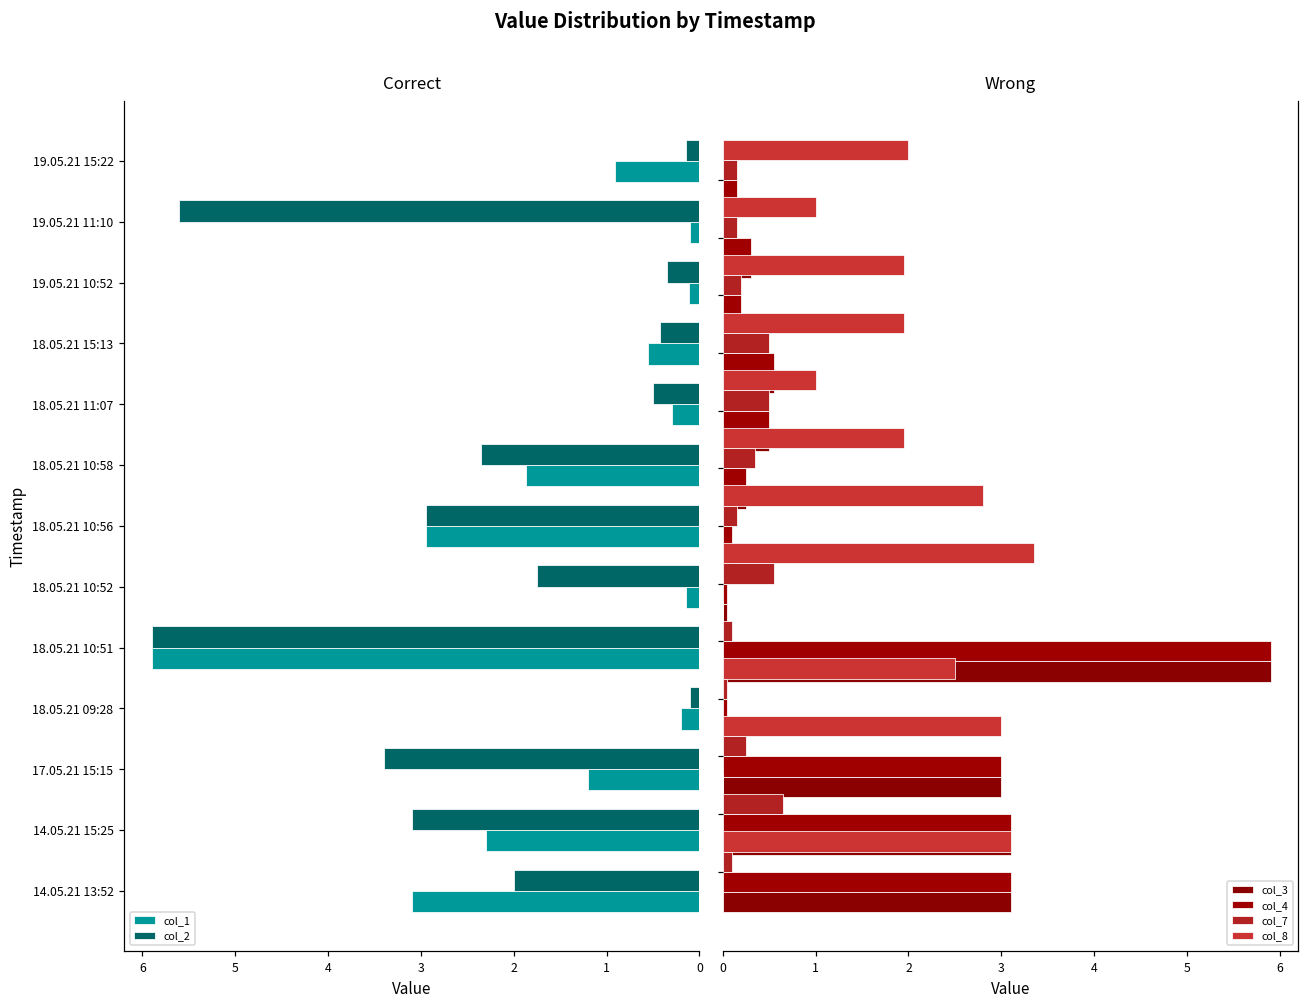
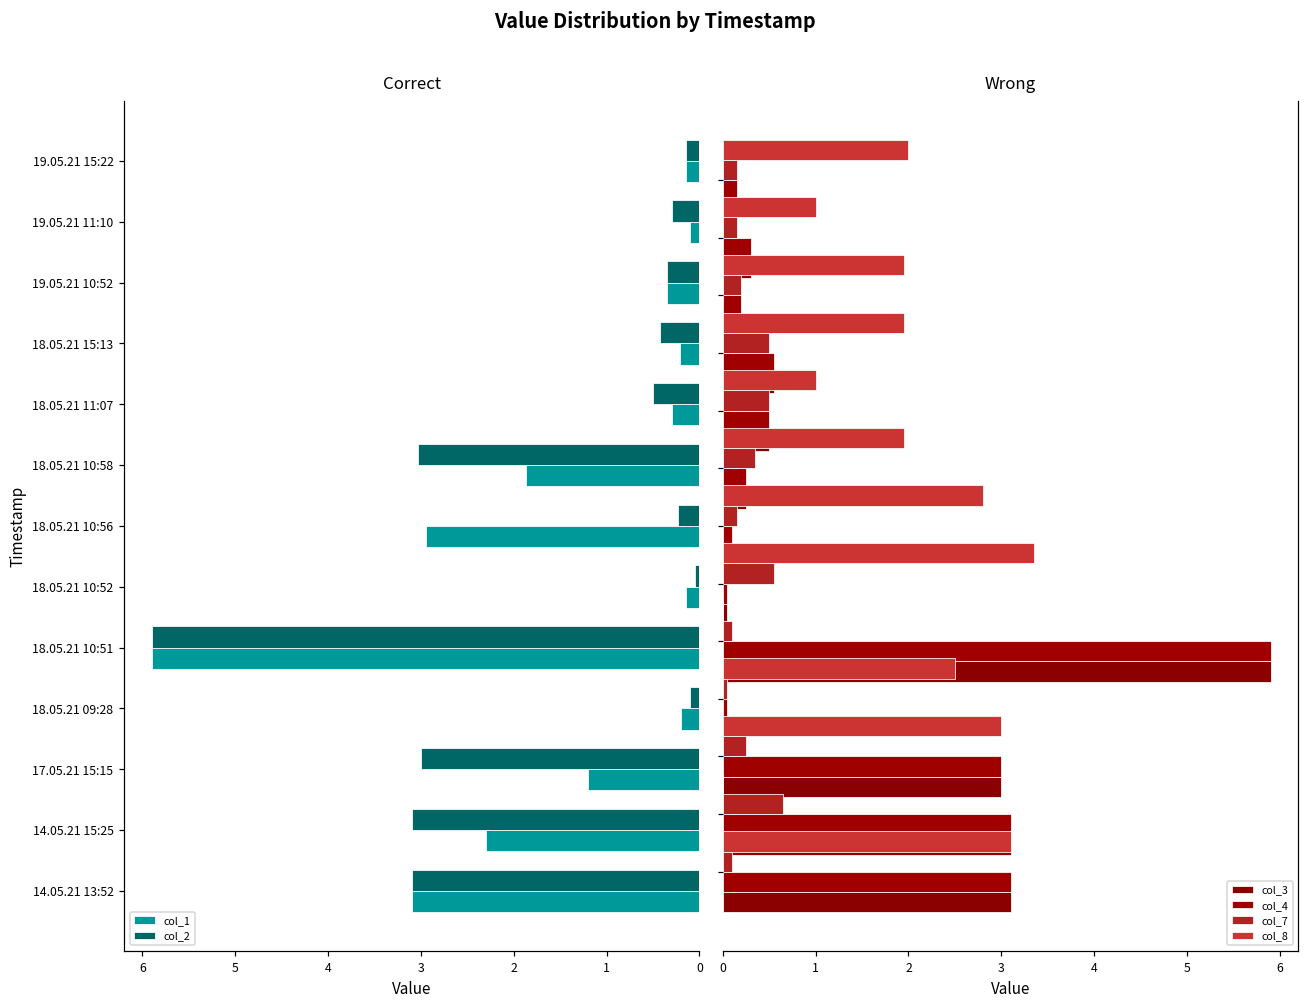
Correct, col_1, 19.05.21 15:22: 0.9 -> 0.2
Correct, col_2, 19.05.21 11:10: 5.6 -> 0.3
Correct, col_1, 19.05.21 10:52: 0.1 -> 0.4
Correct, col_1, 18.05.21 15:13: 0.6 -> 0.2
Correct, col_2, 18.05.21 10:58: 2.4 -> 3.0
Correct, col_2, 18.05.21 10:56: 3.0 -> 0.2
Correct, col_2, 18.05.21 10:52: 1.8 -> 0.1
Correct, col_2, 17.05.21 15:15: 3.4 -> 3.0
Correct, col_2, 14.05.21 13:52: 2.0 -> 3.1
